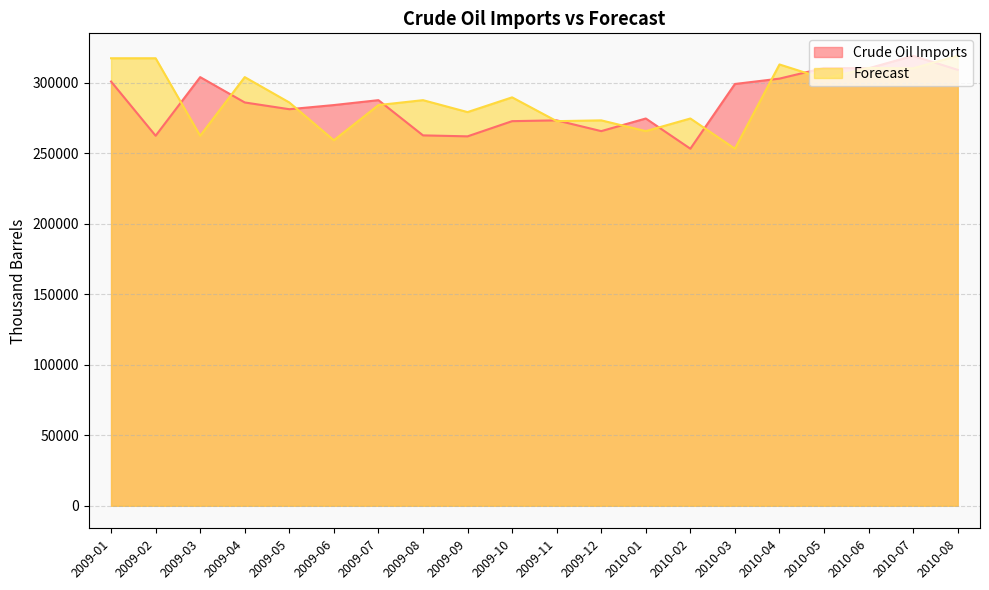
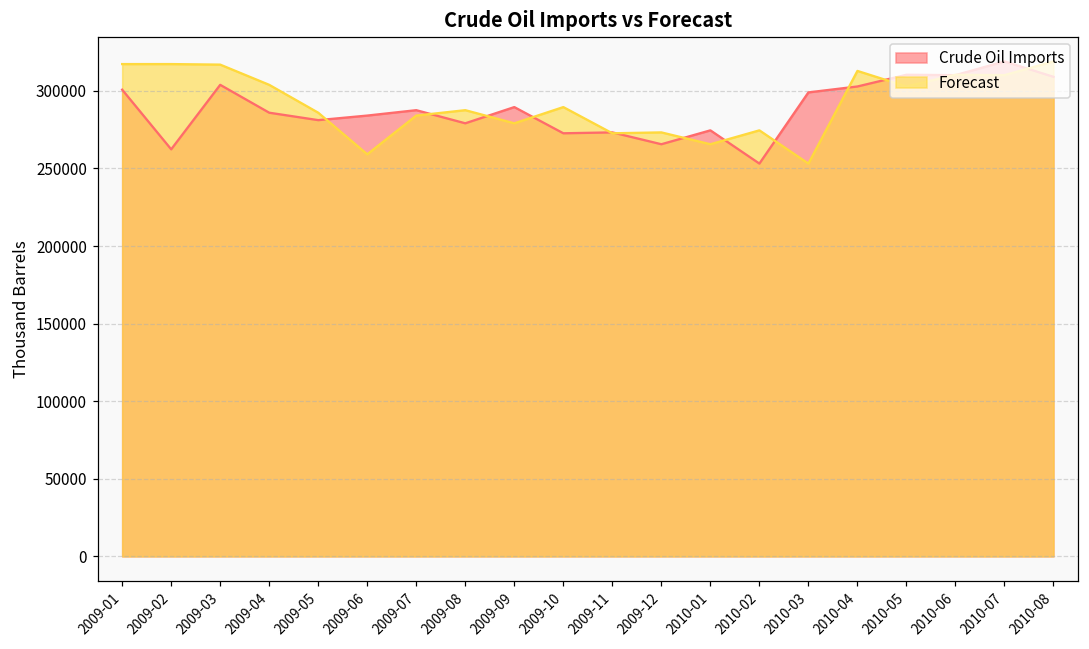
Forecast, 2009-03: 262000 -> 317000
Crude Oil Imports, 2009-08: 263000 -> 279000
Crude Oil Imports, 2009-09: 262000 -> 290000
